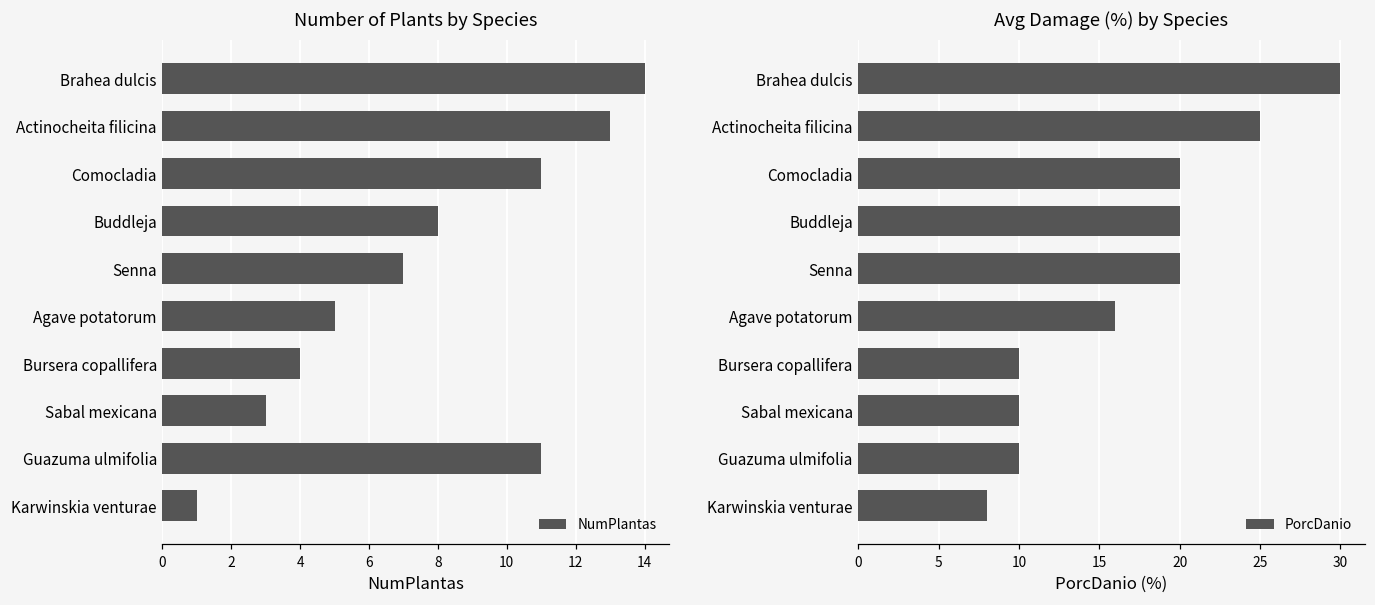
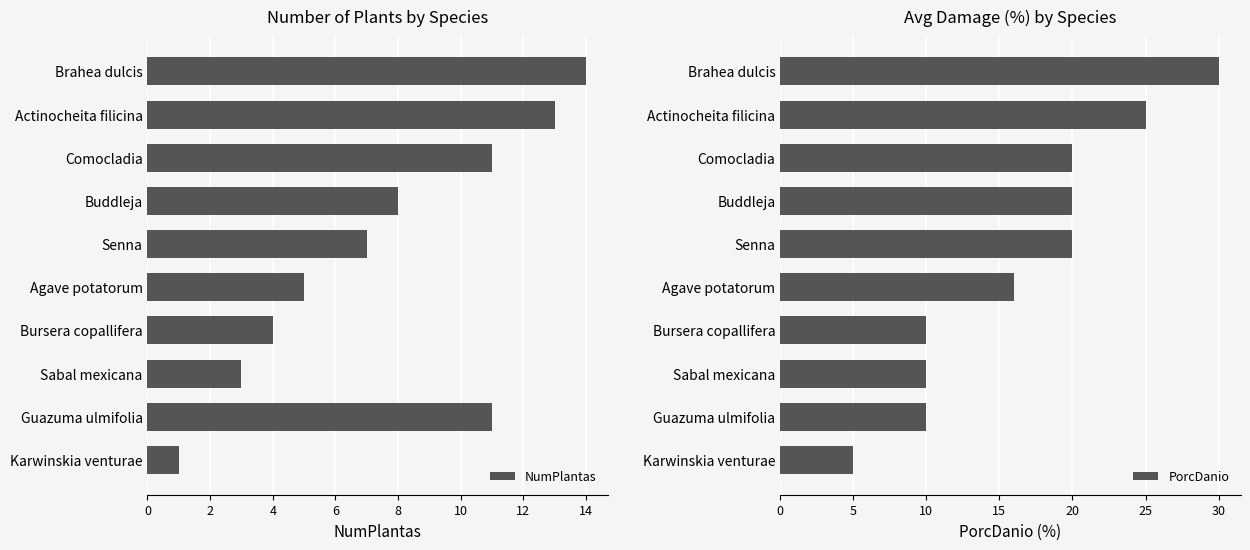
Avg Damage (%) by Species, Karwinskia venturae: 8 -> 5
